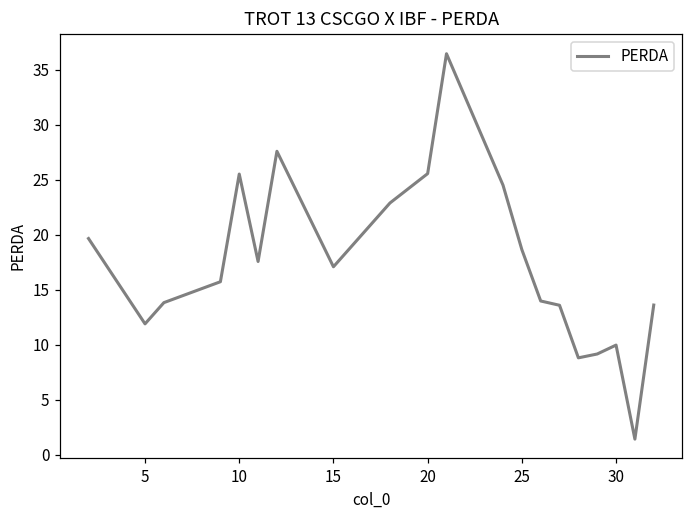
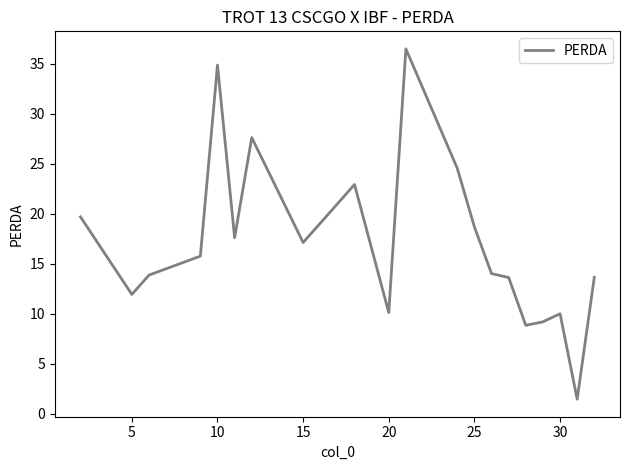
10: 26 -> 35
20: 26 -> 10
